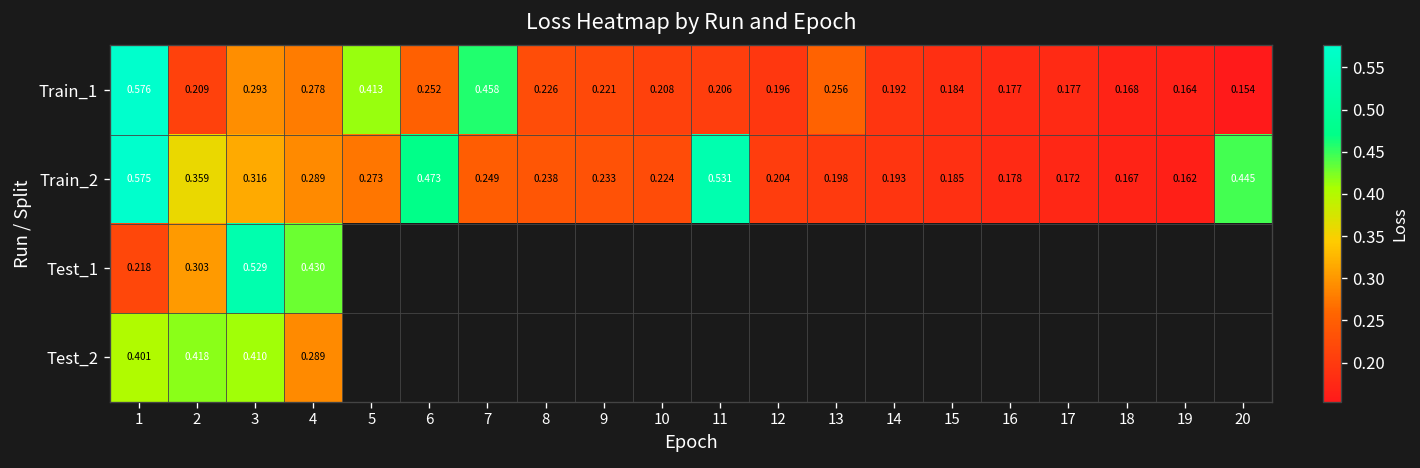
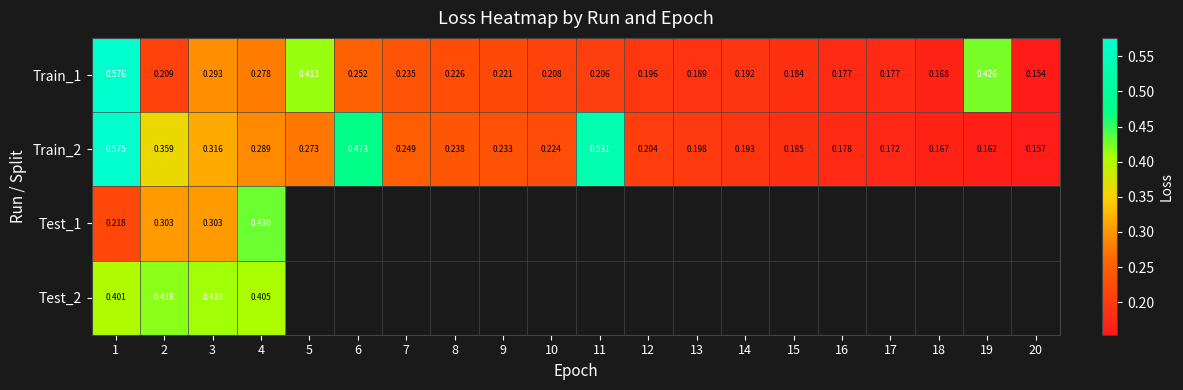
Train_1, 7: 0.458 -> 0.235
Train_1, 13: 0.256 -> 0.189
Train_1, 19: 0.164 -> 0.426
Train_2, 20: 0.445 -> 0.157
Test_1, 3: 0.529 -> 0.303
Test_2, 4: 0.289 -> 0.405
